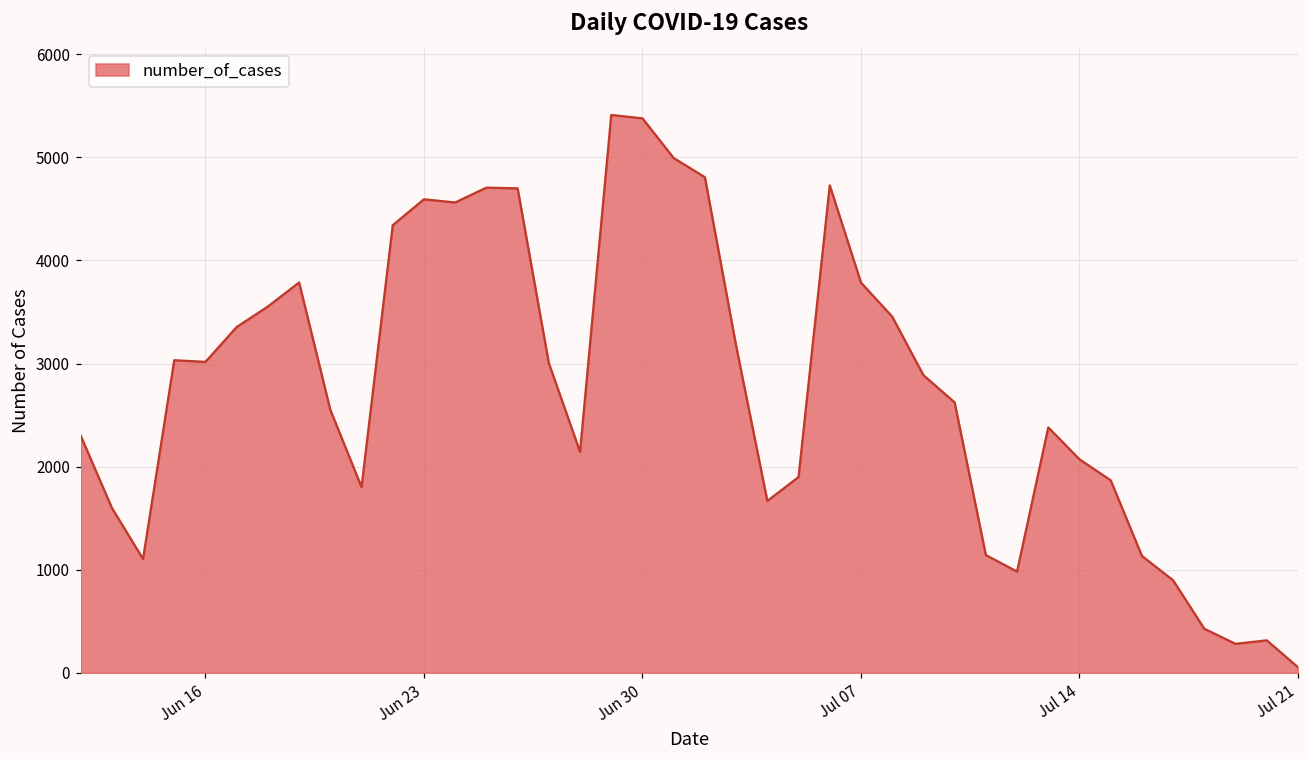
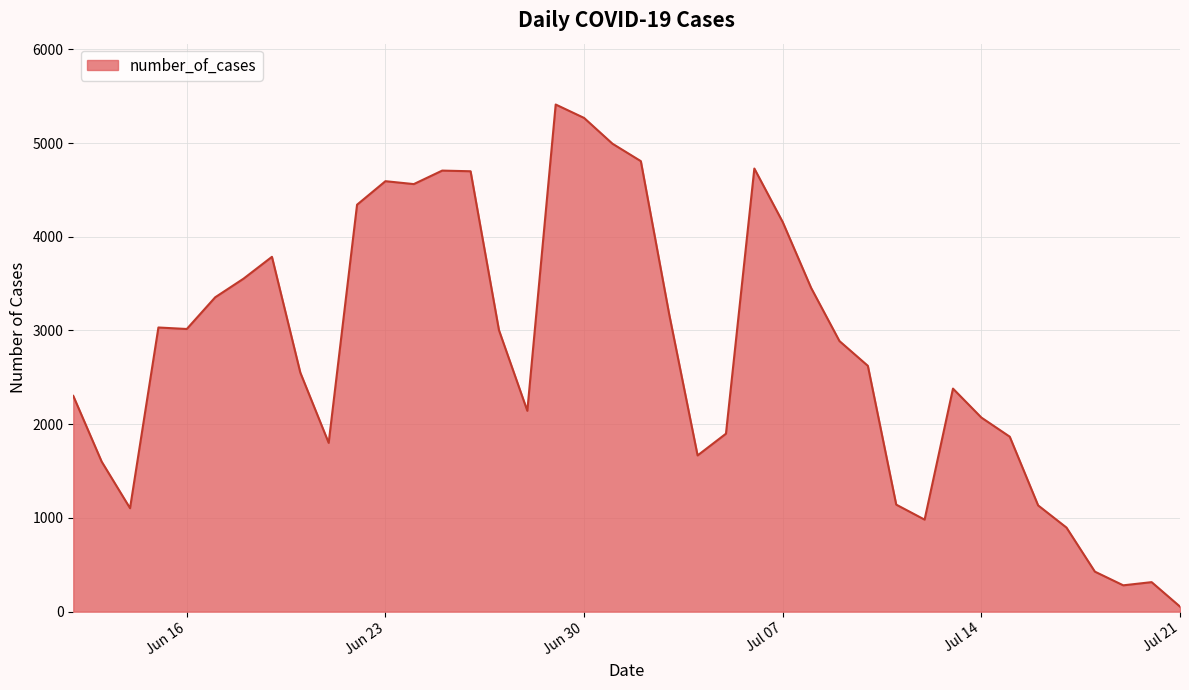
Jun 30: 5400 -> 5300
Jul 07: 3800 -> 4200
